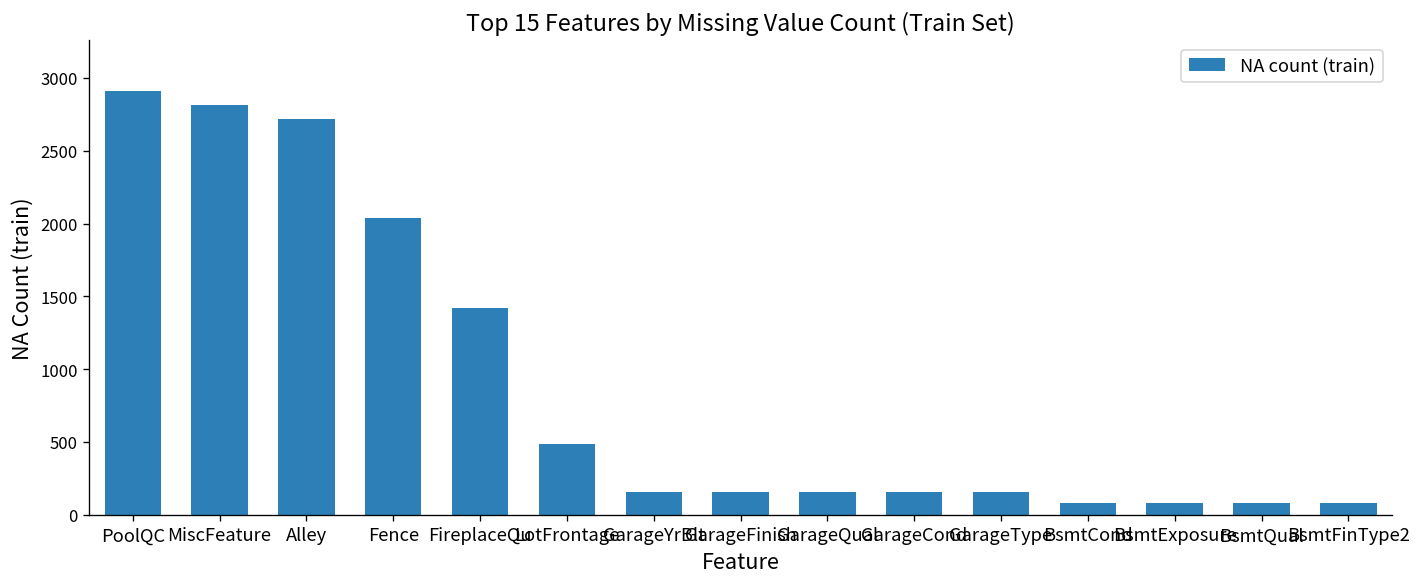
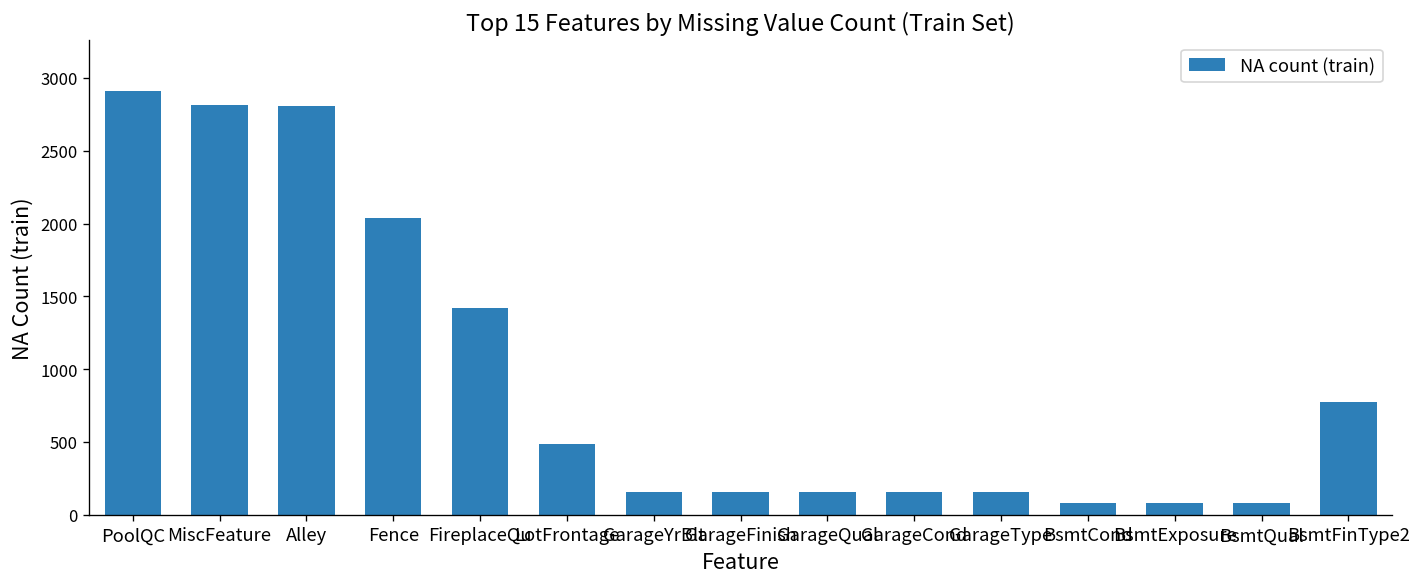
Alley: 2720 -> 2810
BsmtFinType2: 80 -> 770
